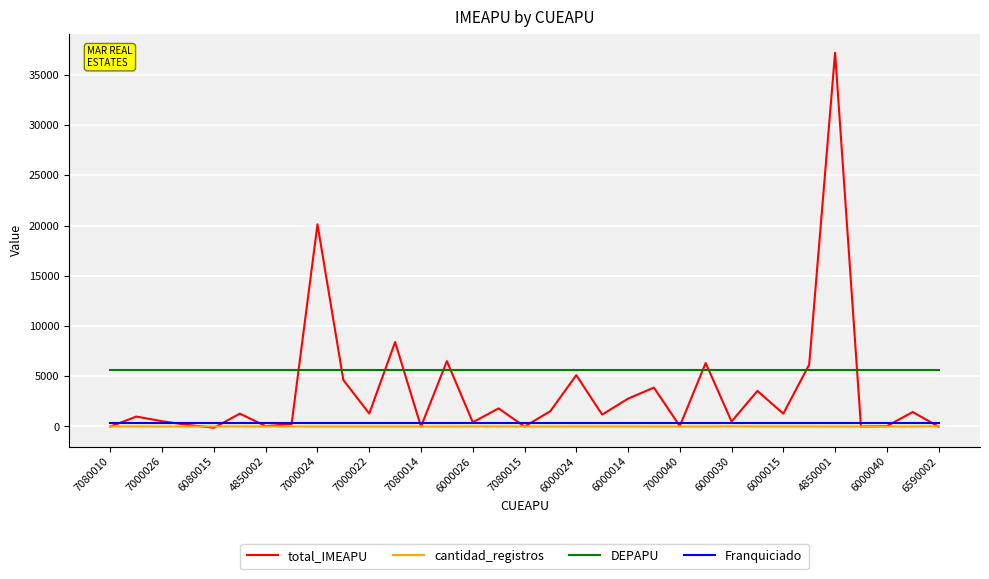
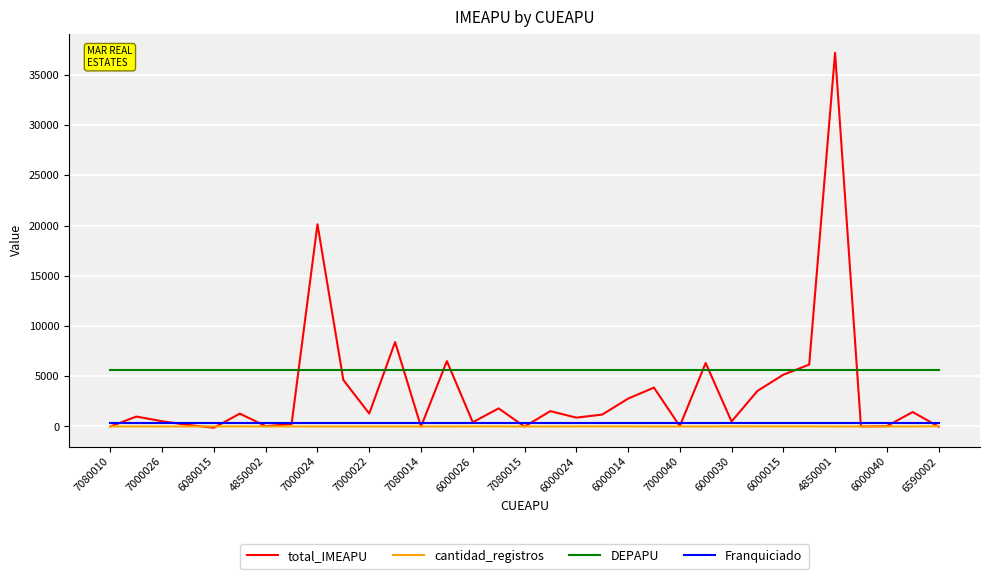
total_IMEAPU, 6000024: 5100 -> 900
total_IMEAPU, 6000015: 1300 -> 5200
